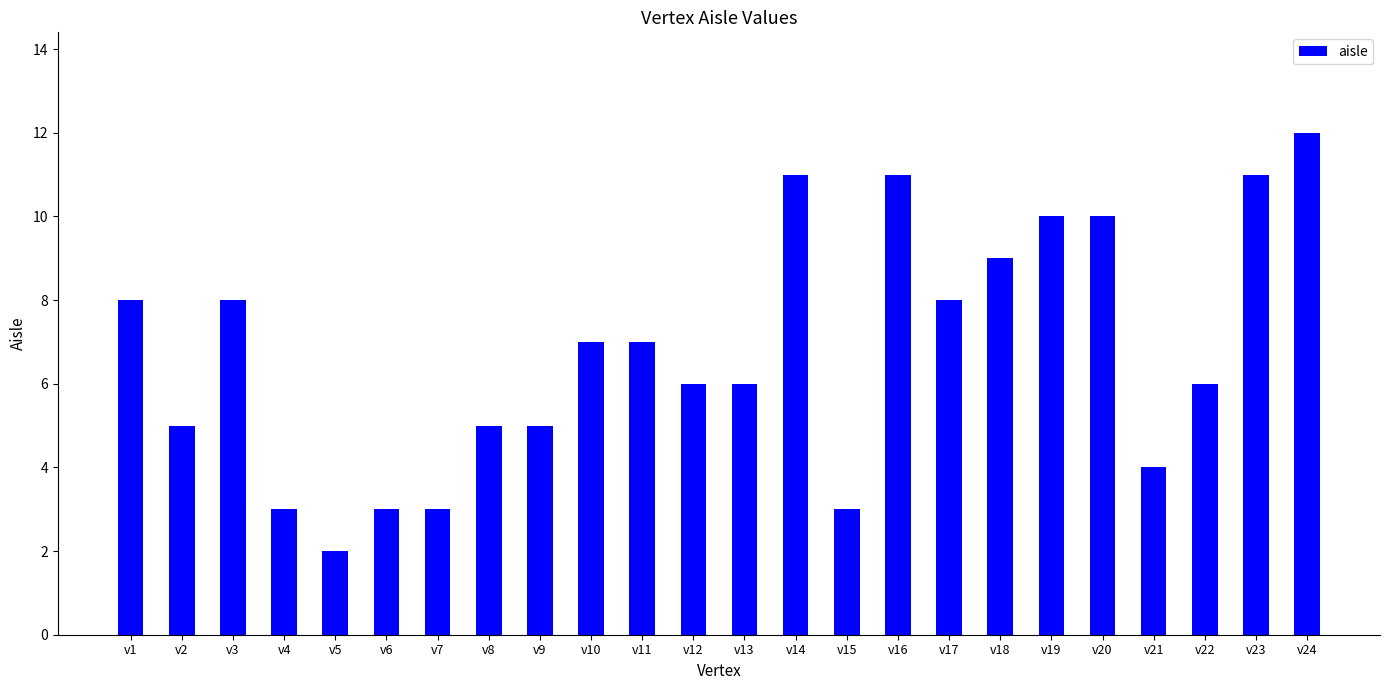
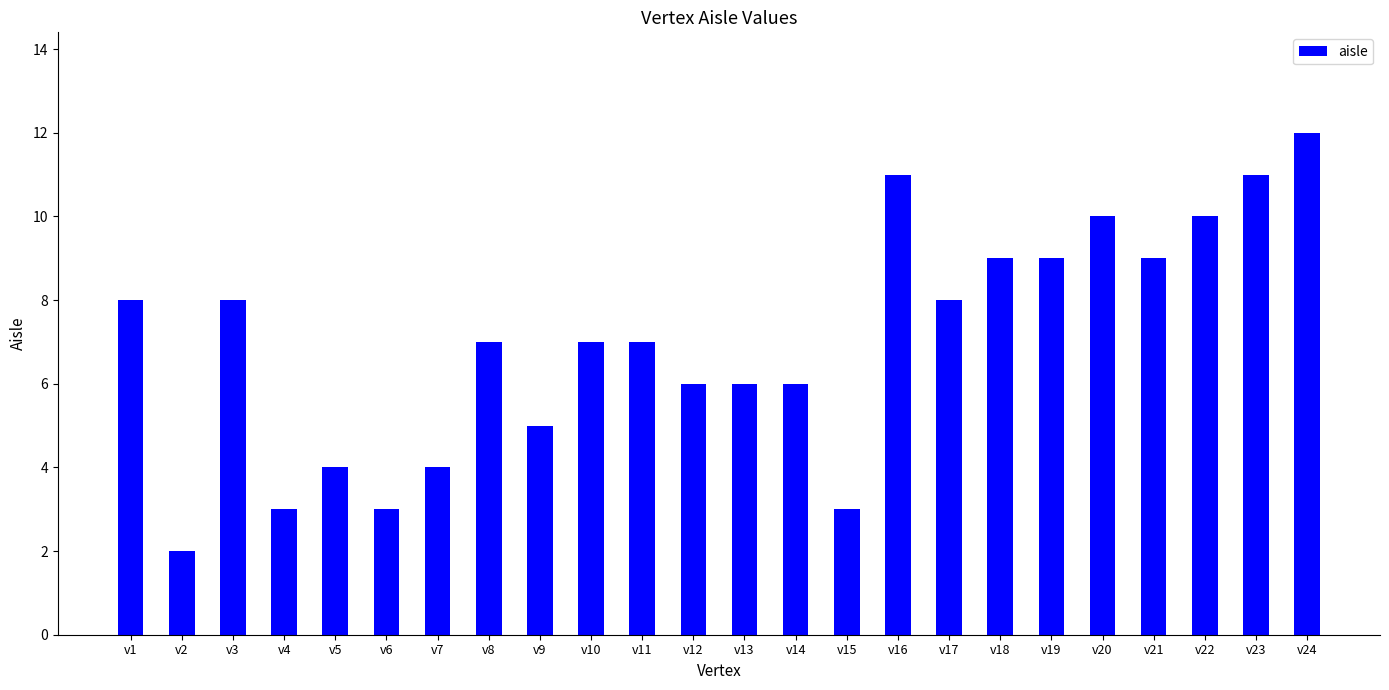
v2: 5 -> 2
v5: 2 -> 4
v7: 3 -> 4
v8: 5 -> 7
v14: 11 -> 6
v19: 10 -> 9
v21: 4 -> 9
v22: 6 -> 10
